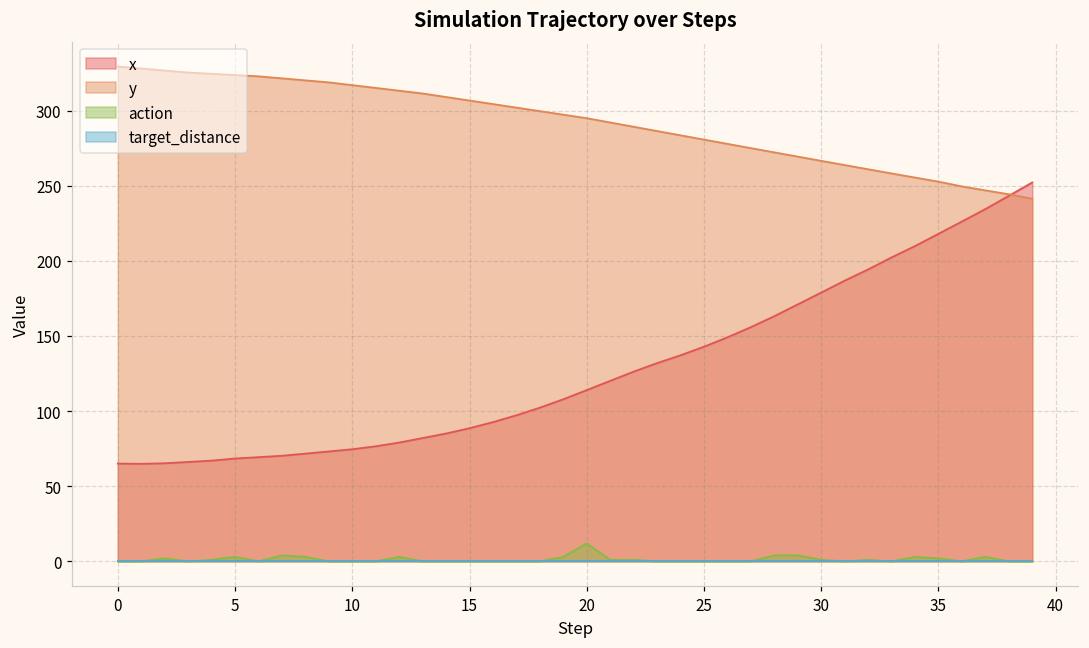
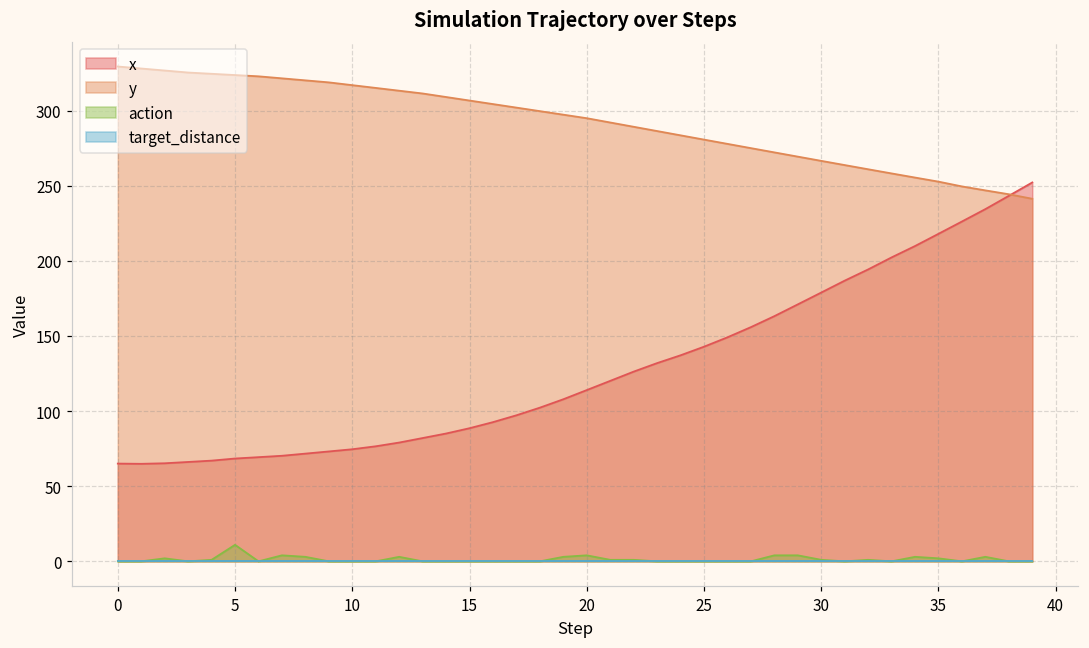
action, 5: 3 -> 11
action, 20: 12 -> 4
